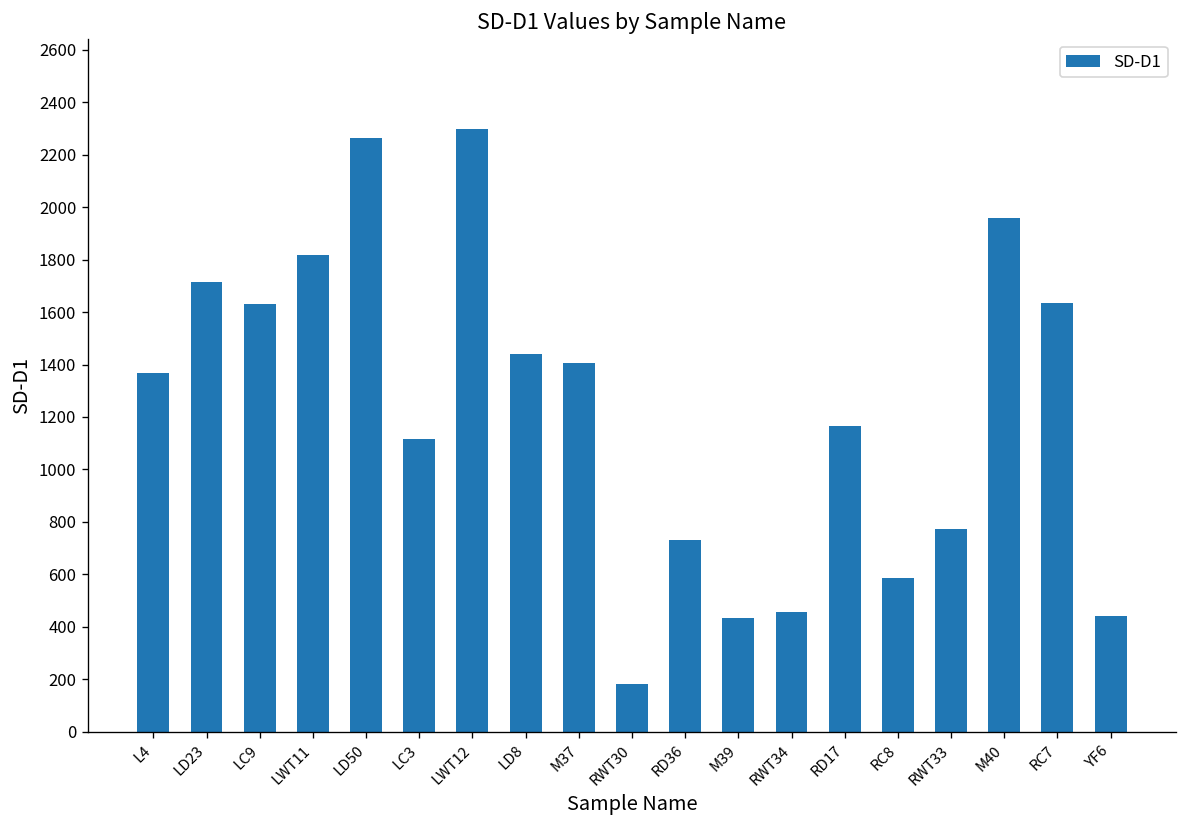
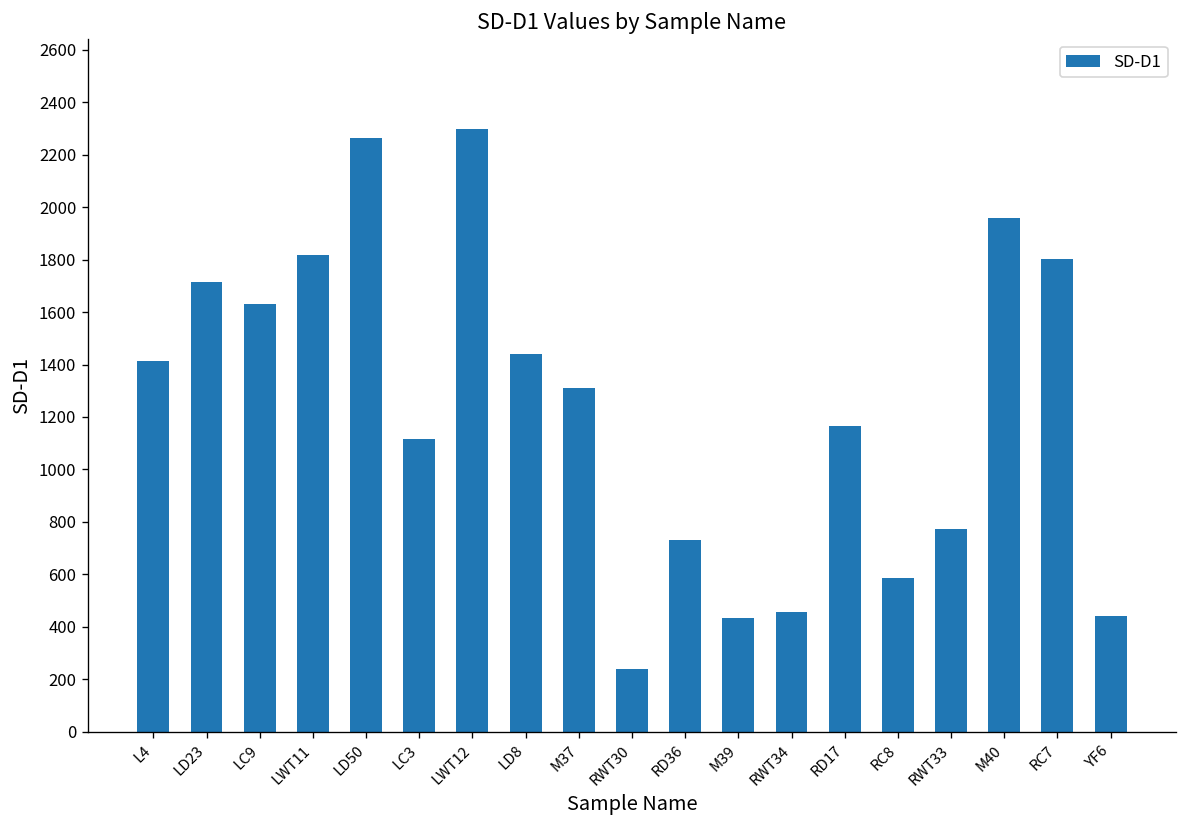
L4: 1370 -> 1410
M37: 1410 -> 1310
RWT30: 180 -> 240
RC7: 1630 -> 1800
